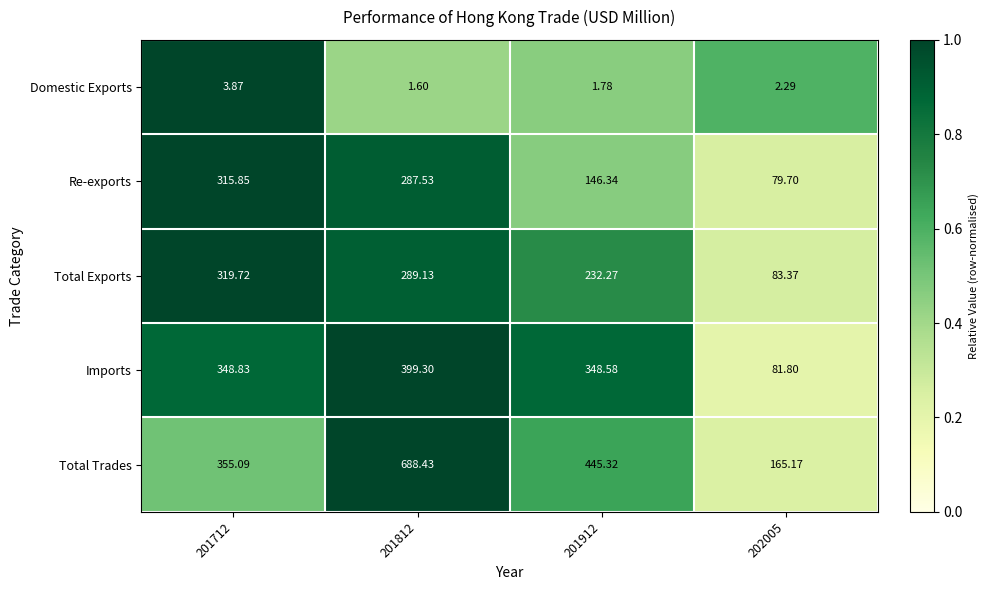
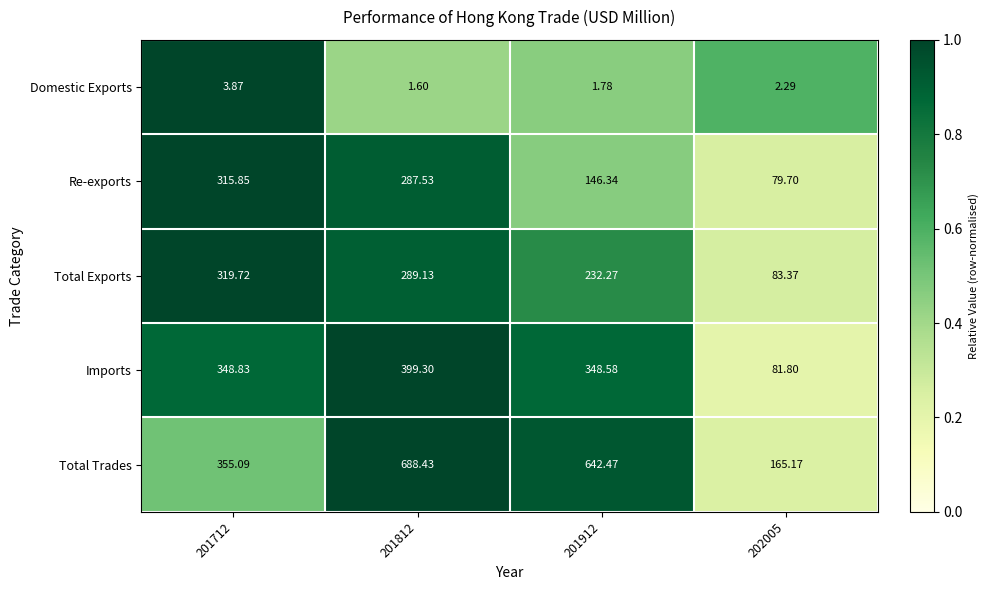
Total Trades, 201912: 445.32 -> 642.47
